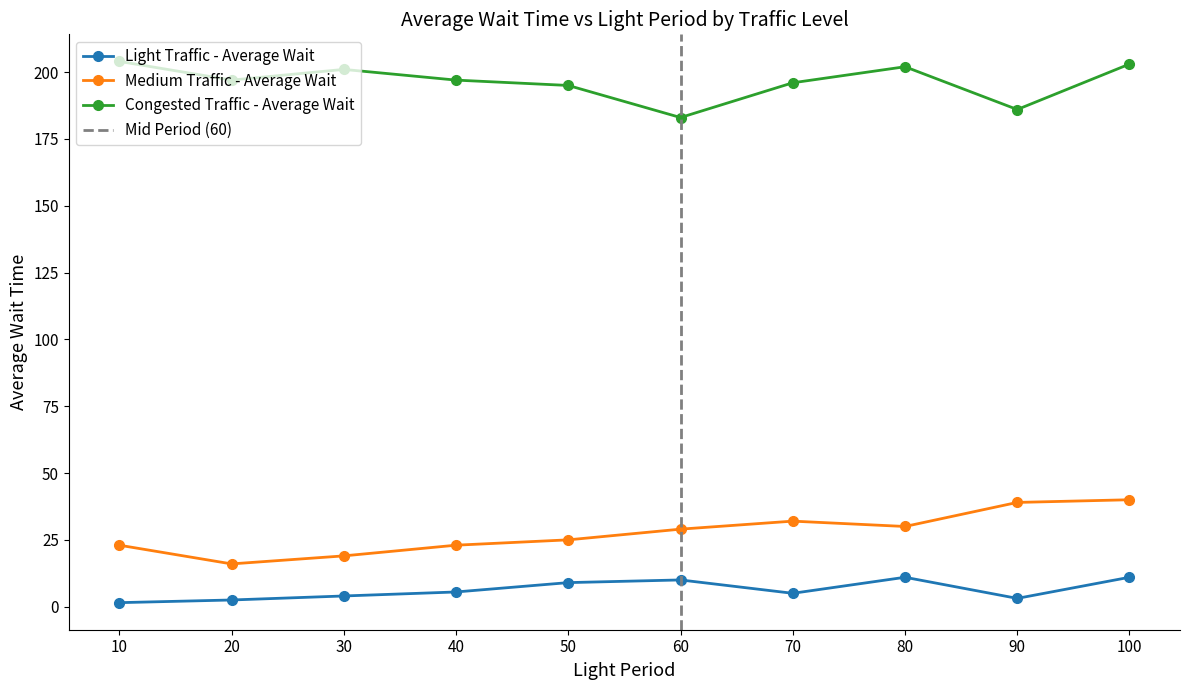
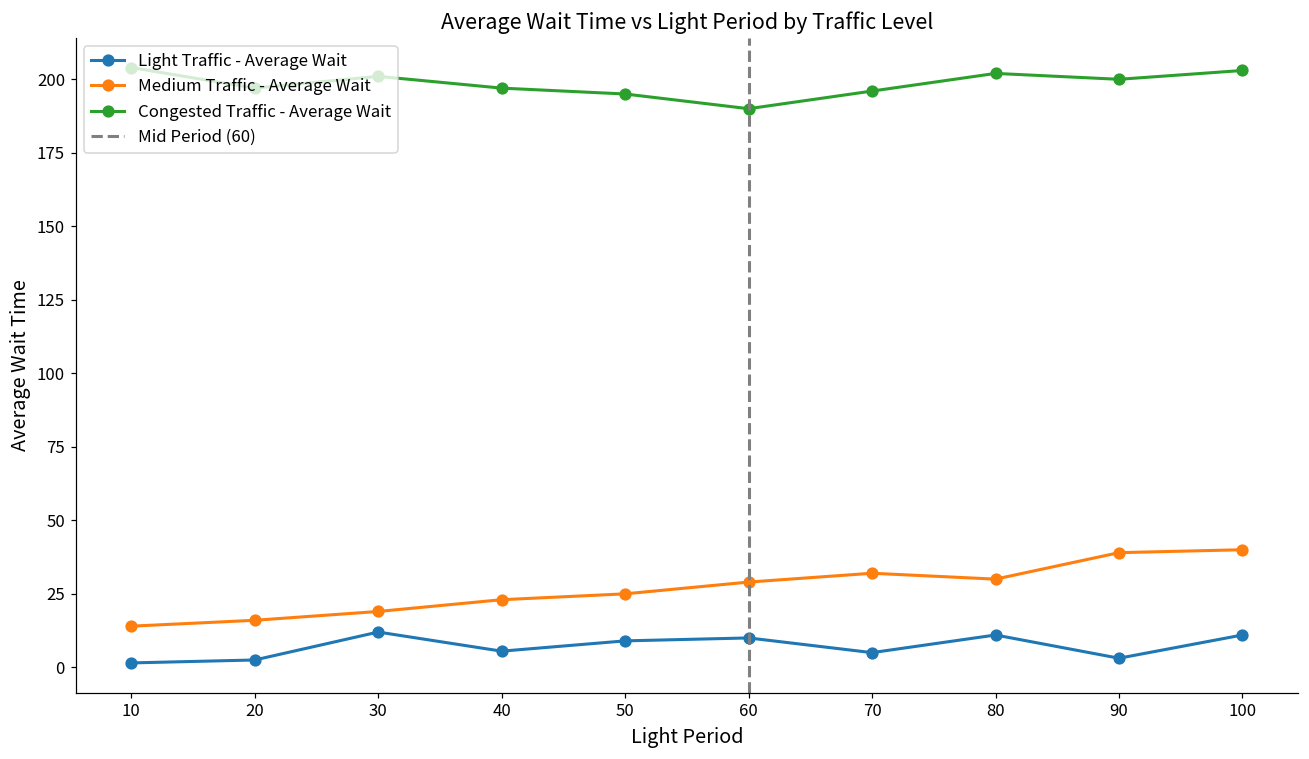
Medium Traffic - Average Wait, 10: 23 -> 14
Light Traffic - Average Wait, 30: 4 -> 12
Congested Traffic - Average Wait, 60: 183 -> 190
Congested Traffic - Average Wait, 90: 186 -> 200
